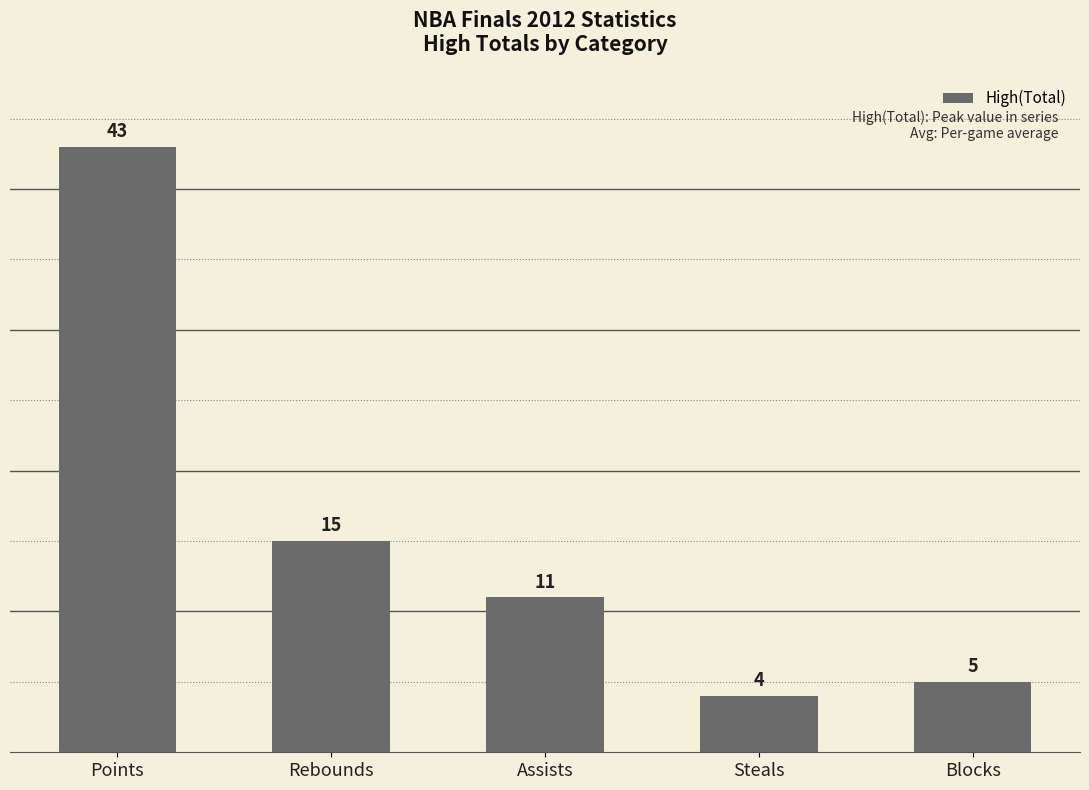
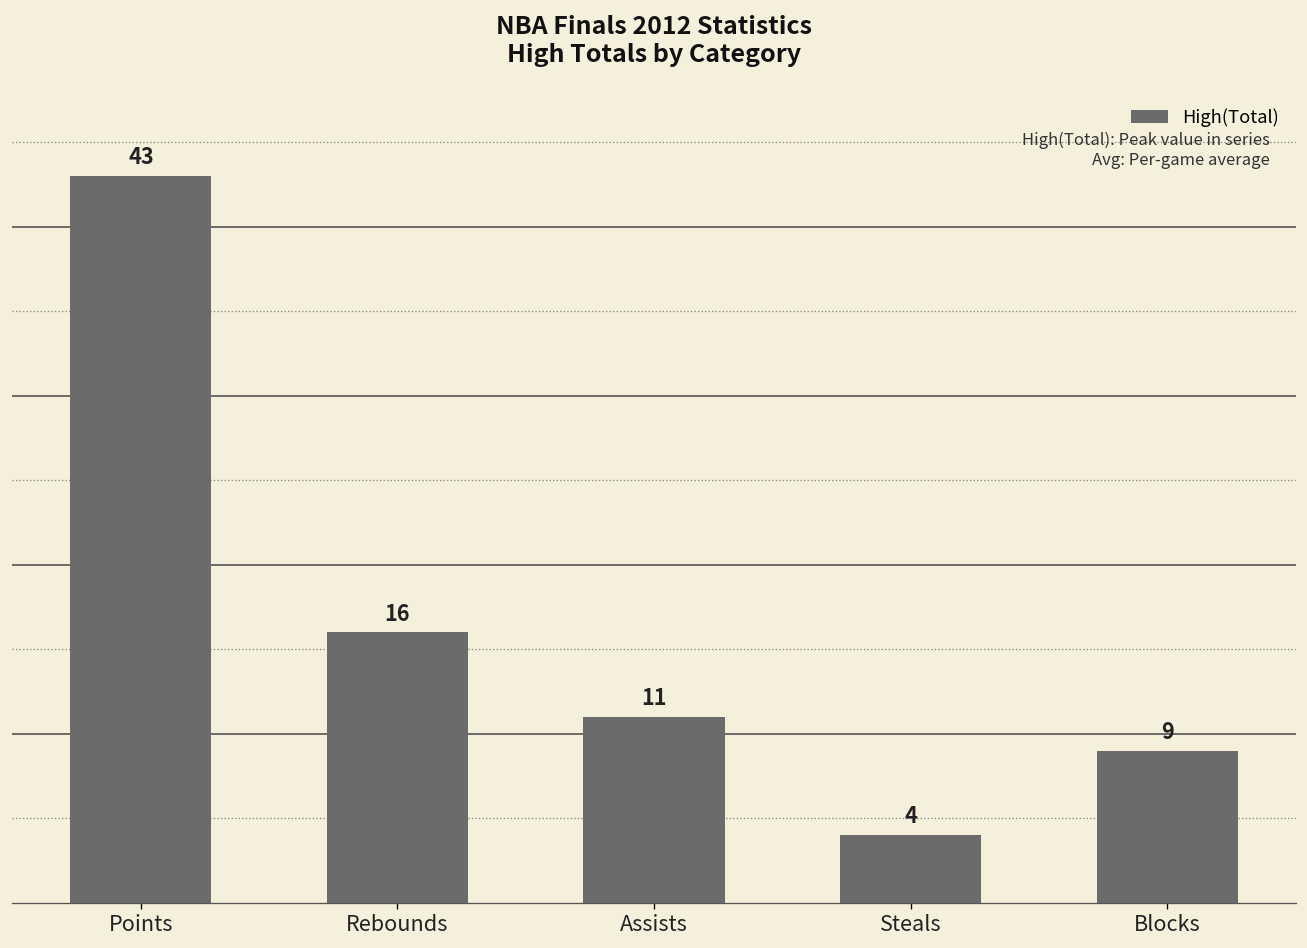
Rebounds: 15 -> 16
Blocks: 5 -> 9
